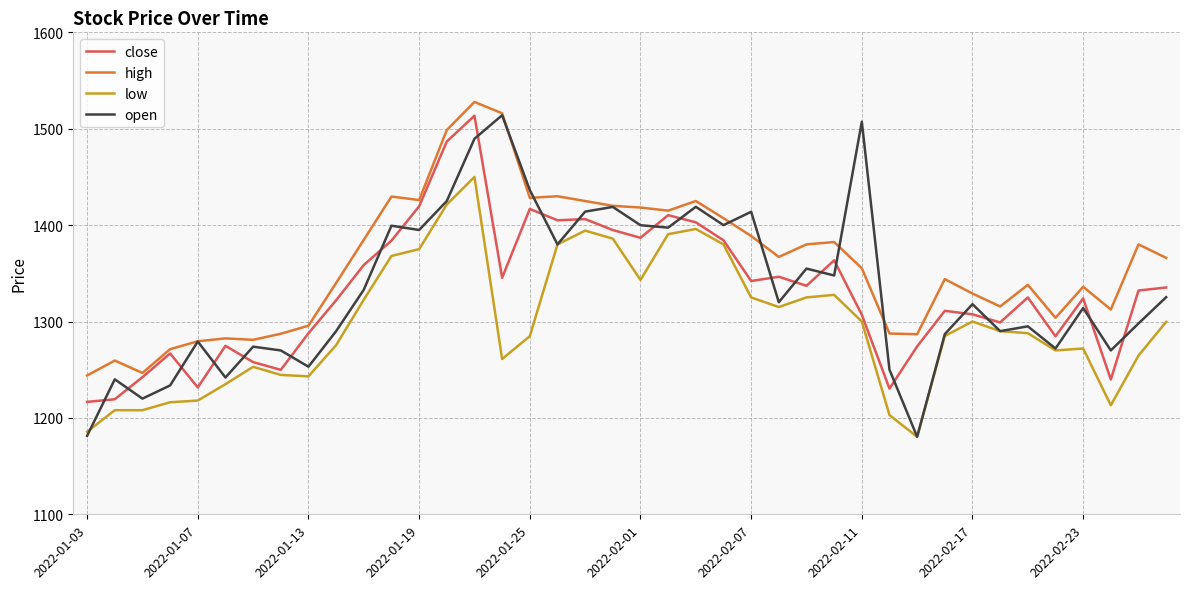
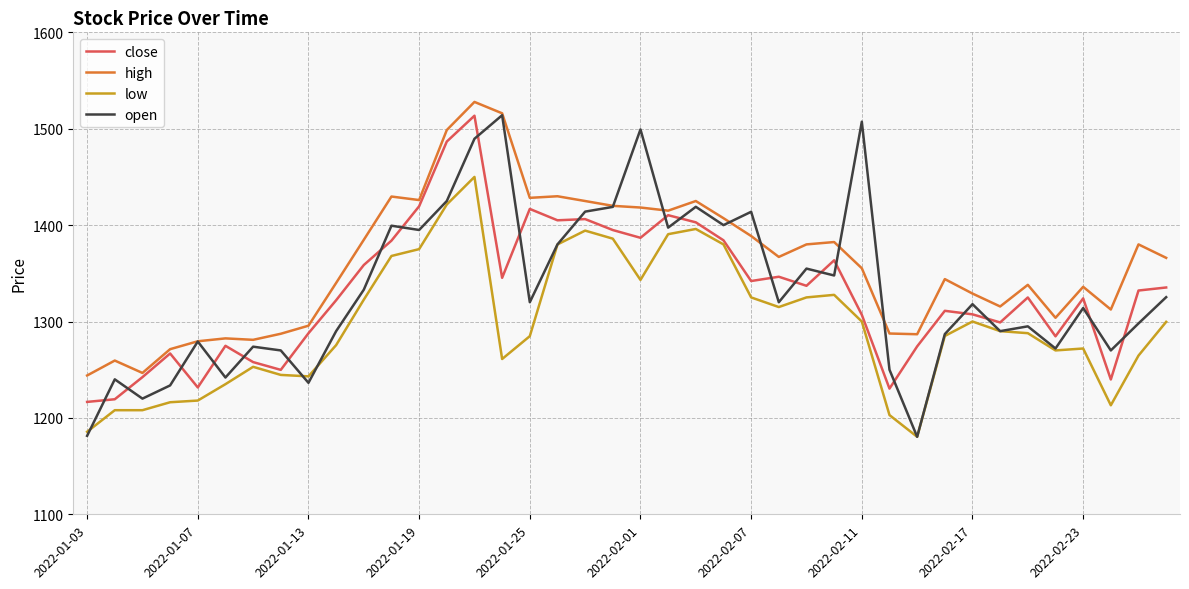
open, 2022-01-13: 1250 -> 1240
open, 2022-01-25: 1440 -> 1320
open, 2022-02-01: 1400 -> 1500
